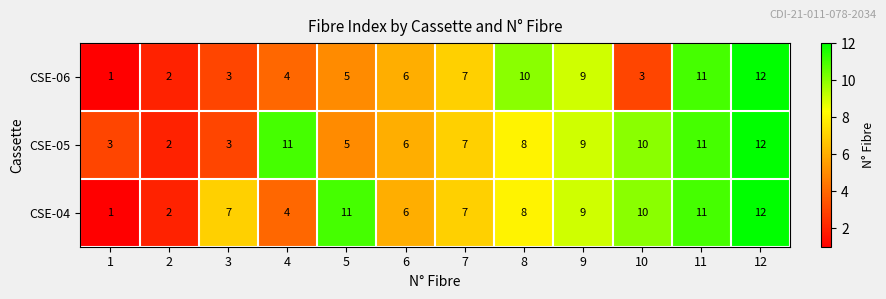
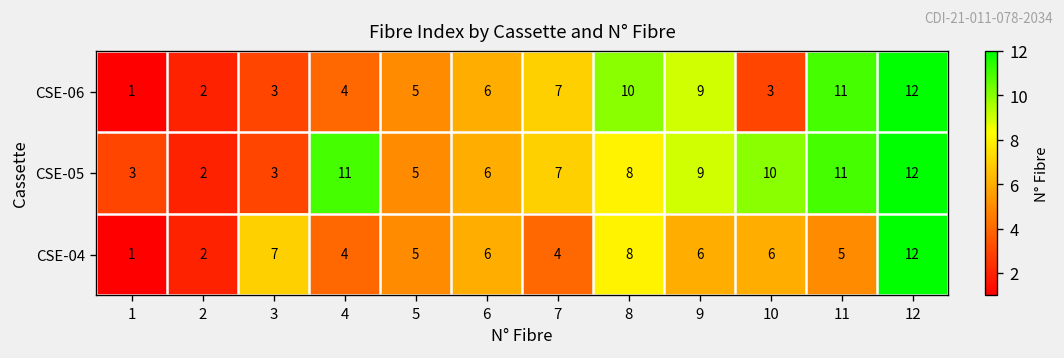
CSE-04, 5: 11 -> 5
CSE-04, 7: 7 -> 4
CSE-04, 9: 9 -> 6
CSE-04, 10: 10 -> 6
CSE-04, 11: 11 -> 5
